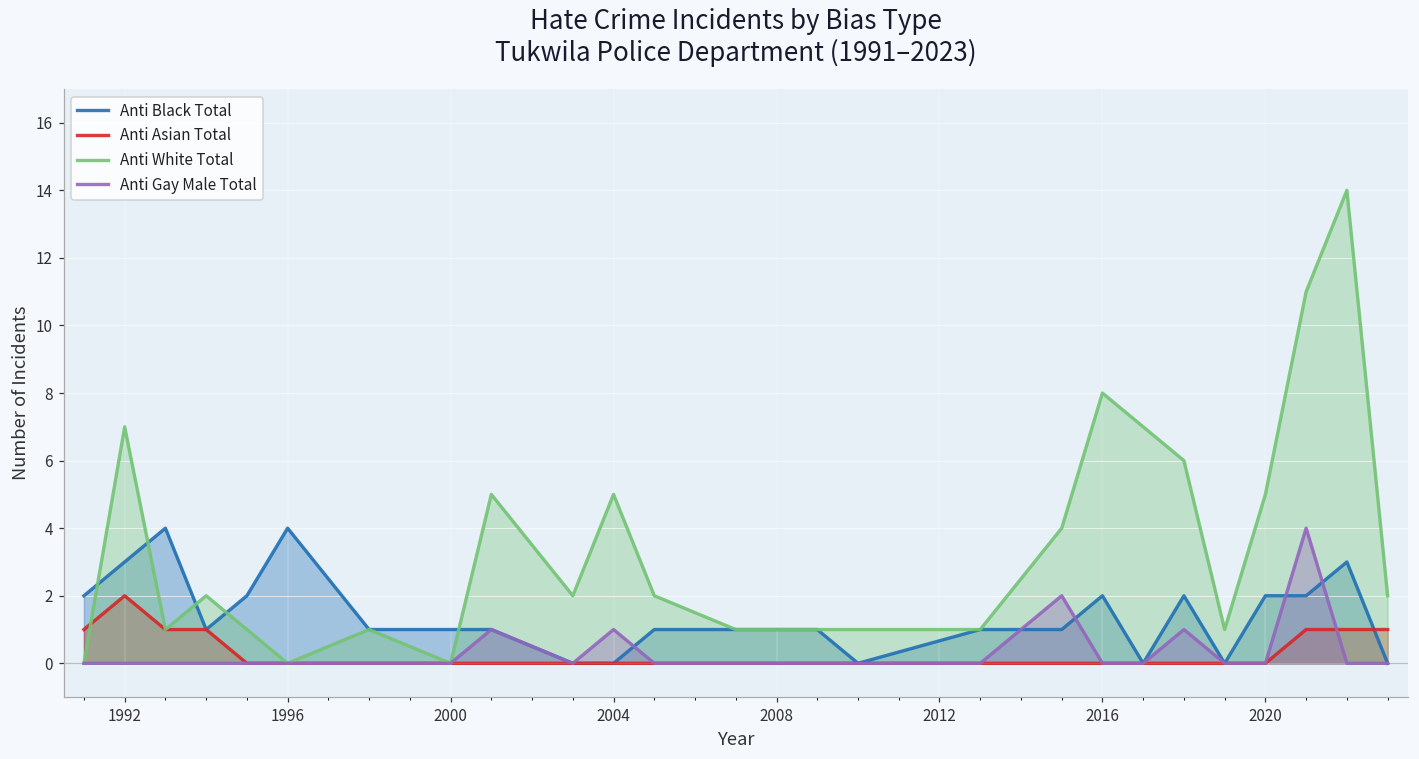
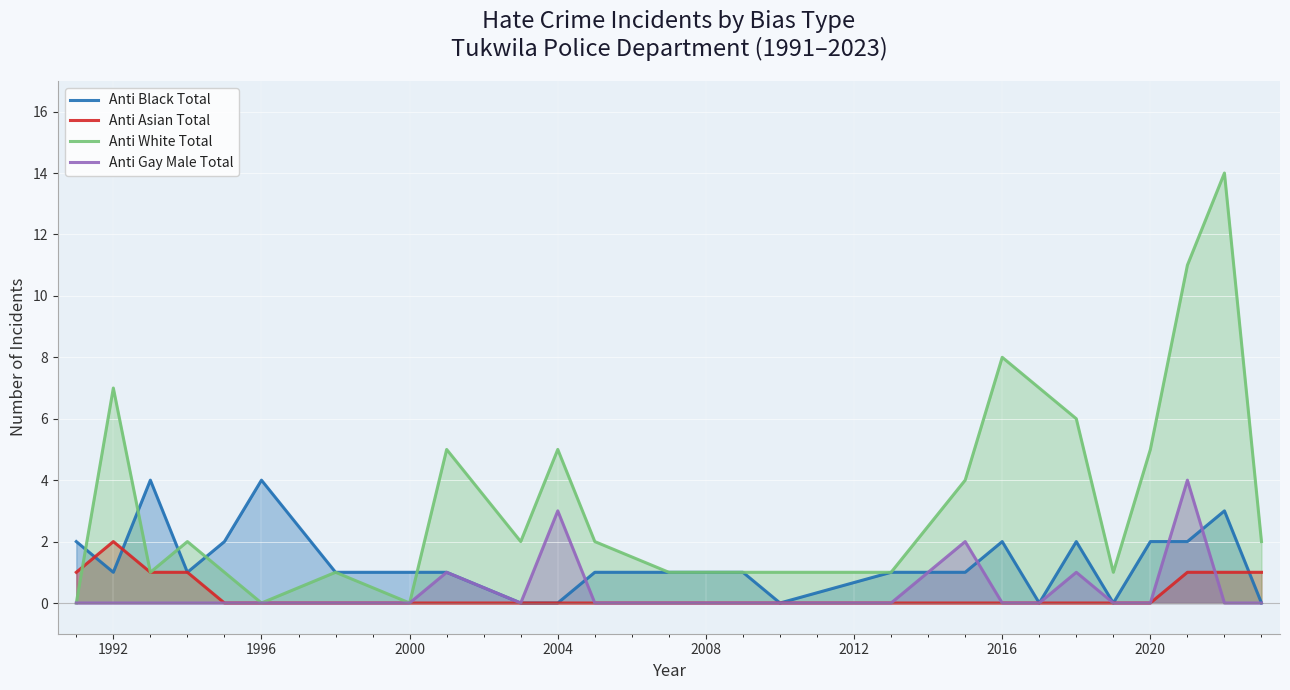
Anti Black Total, 1992: 3 -> 1
Anti Gay Male Total, 2004: 1 -> 3
